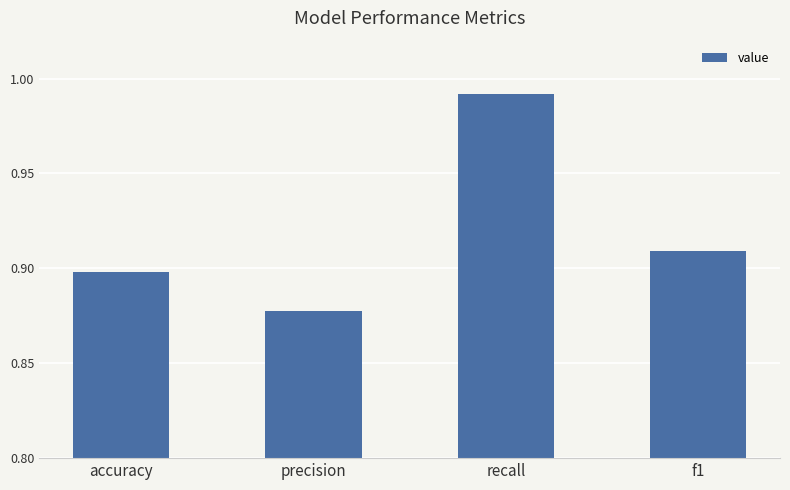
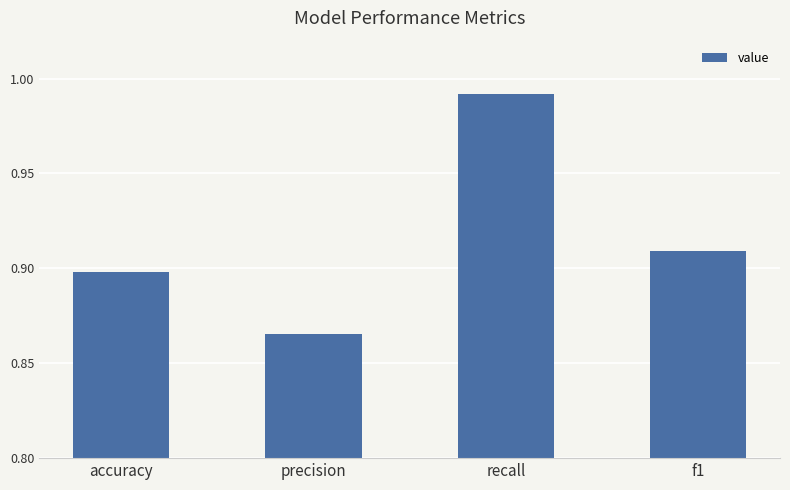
precision: 0.878 -> 0.865
